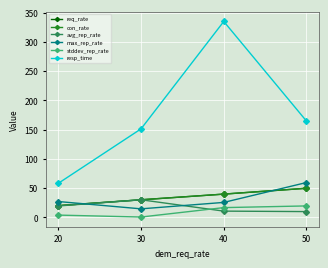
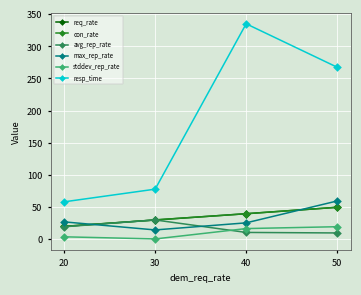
resp_time, 30: 150 -> 80
resp_time, 50: 160 -> 270
